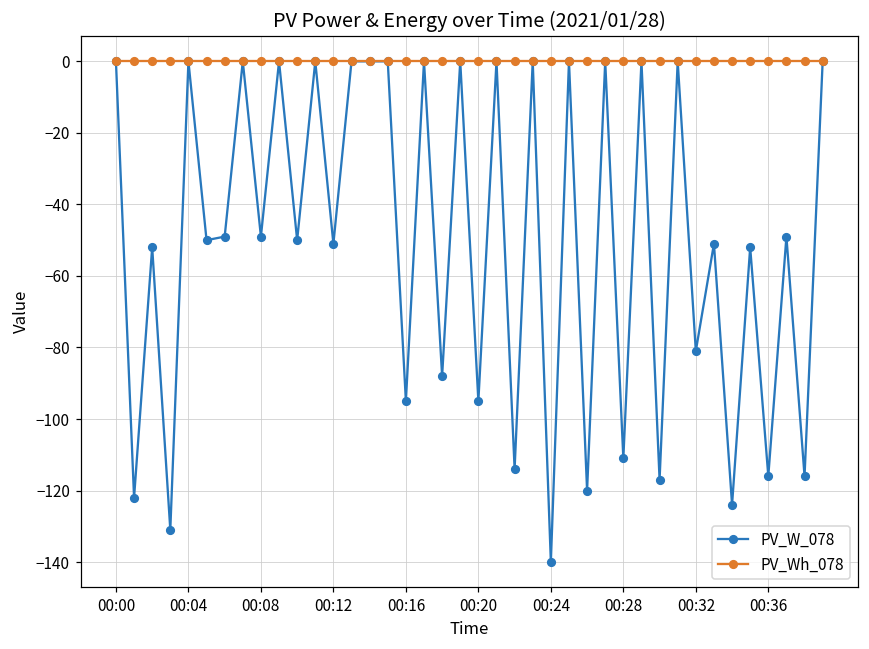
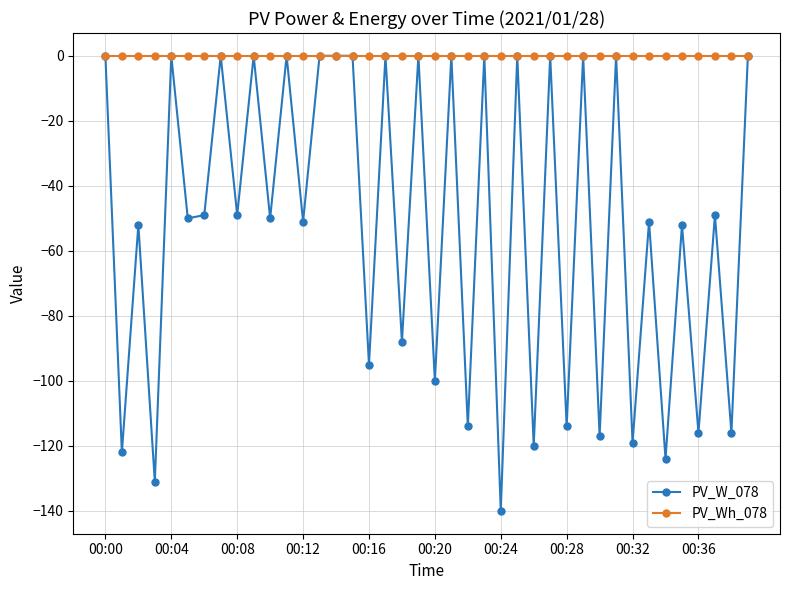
PV_W_078, 00:20: -95 -> -100
PV_W_078, 00:28: -111 -> -114
PV_W_078, 00:32: -81 -> -119
